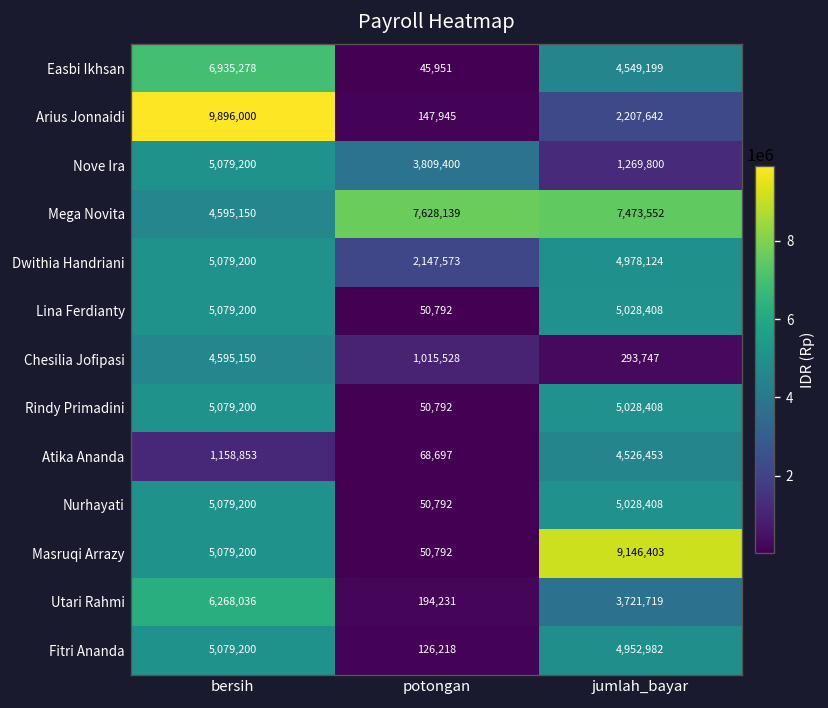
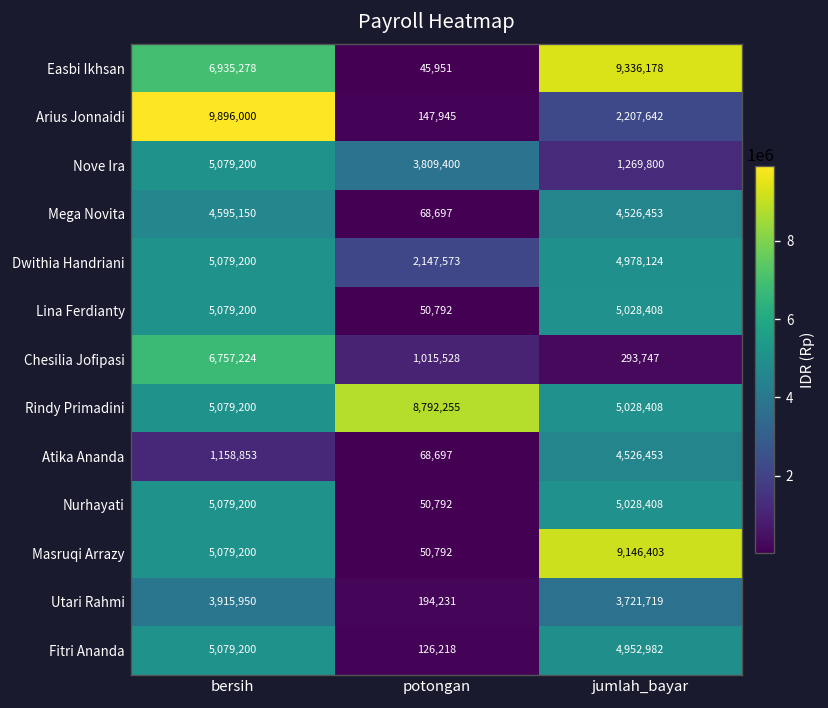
Easbi Ikhsan, jumlah_bayar: 4,549,199 -> 9,336,178
Mega Novita, potongan: 7,628,139 -> 68,697
Mega Novita, jumlah_bayar: 7,473,552 -> 4,526,453
Chesilia Jofipasi, bersih: 4,595,150 -> 6,757,224
Rindy Primadini, potongan: 50,792 -> 8,792,255
Utari Rahmi, bersih: 6,268,036 -> 3,915,950
